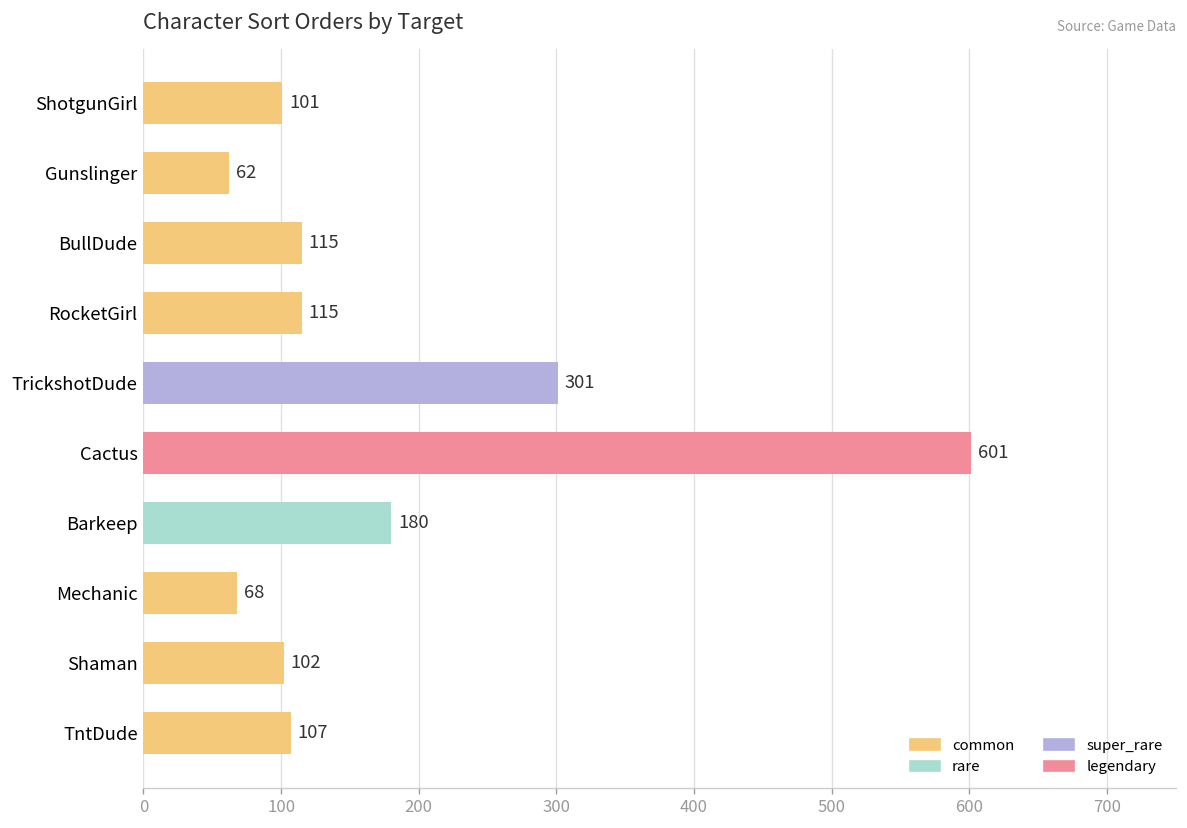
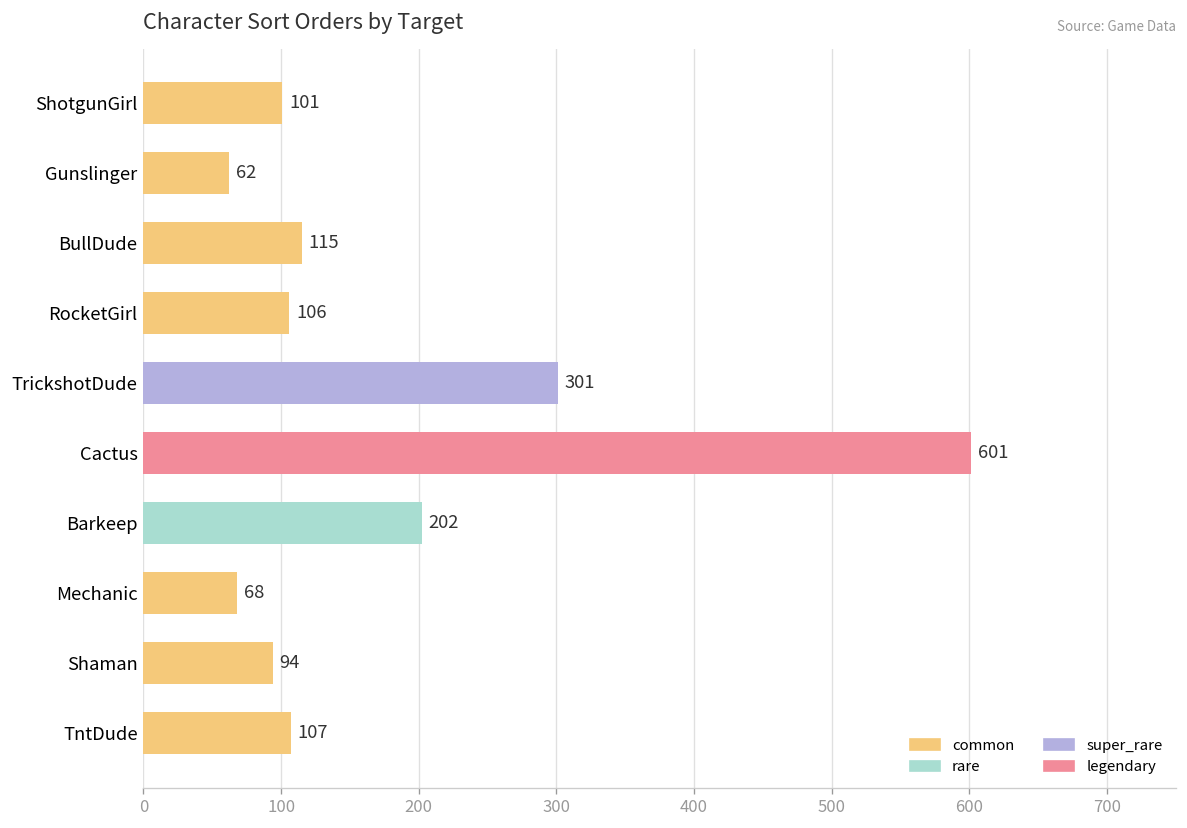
RocketGirl: 115 -> 106
Barkeep: 180 -> 202
Shaman: 102 -> 94
